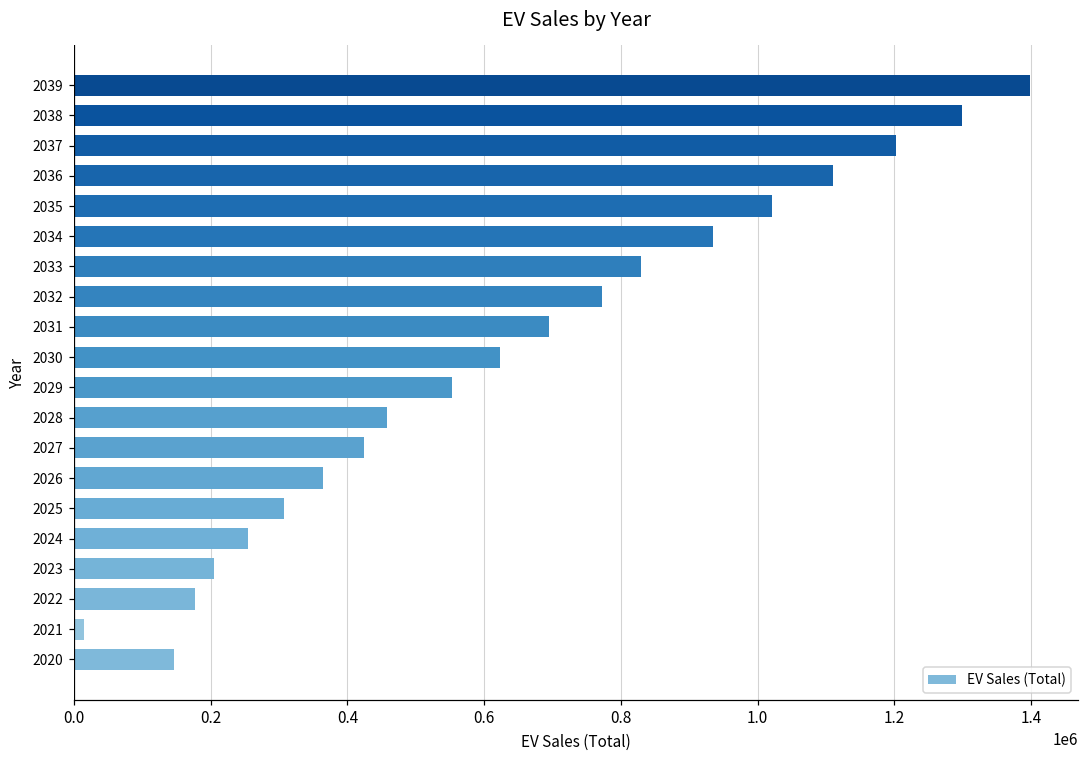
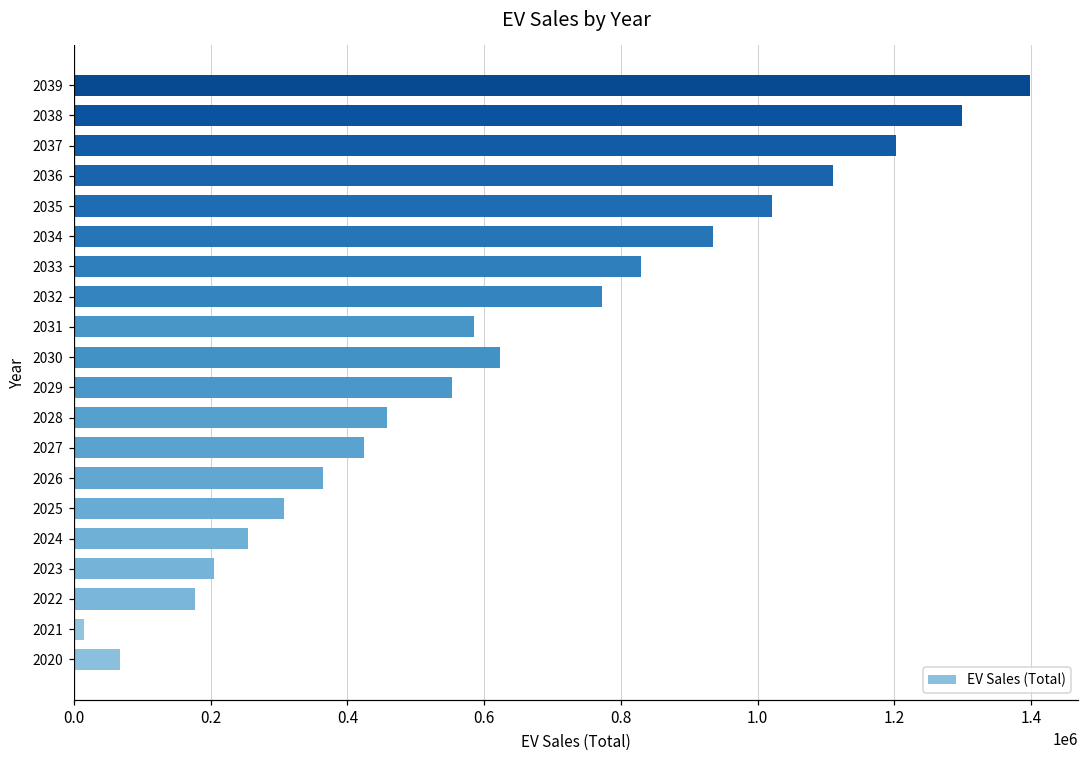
2031: 700000 -> 590000
2020: 150000 -> 70000
